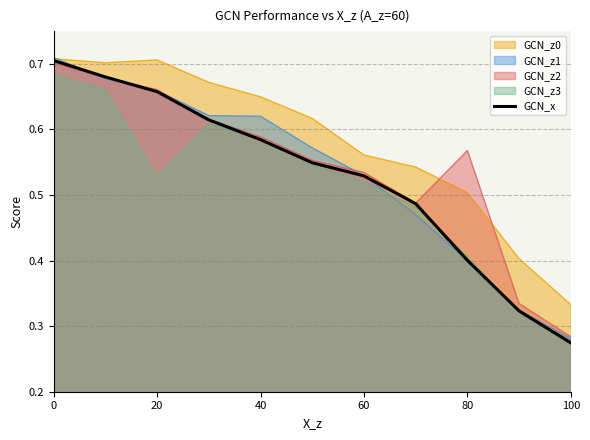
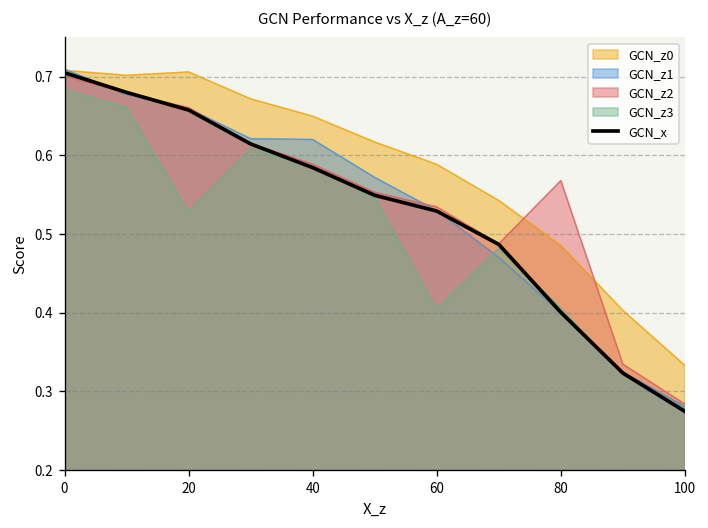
GCN_z0, 60: 0.56 -> 0.59
GCN_z3, 60: 0.52 -> 0.40
GCN_z0, 80: 0.50 -> 0.49
